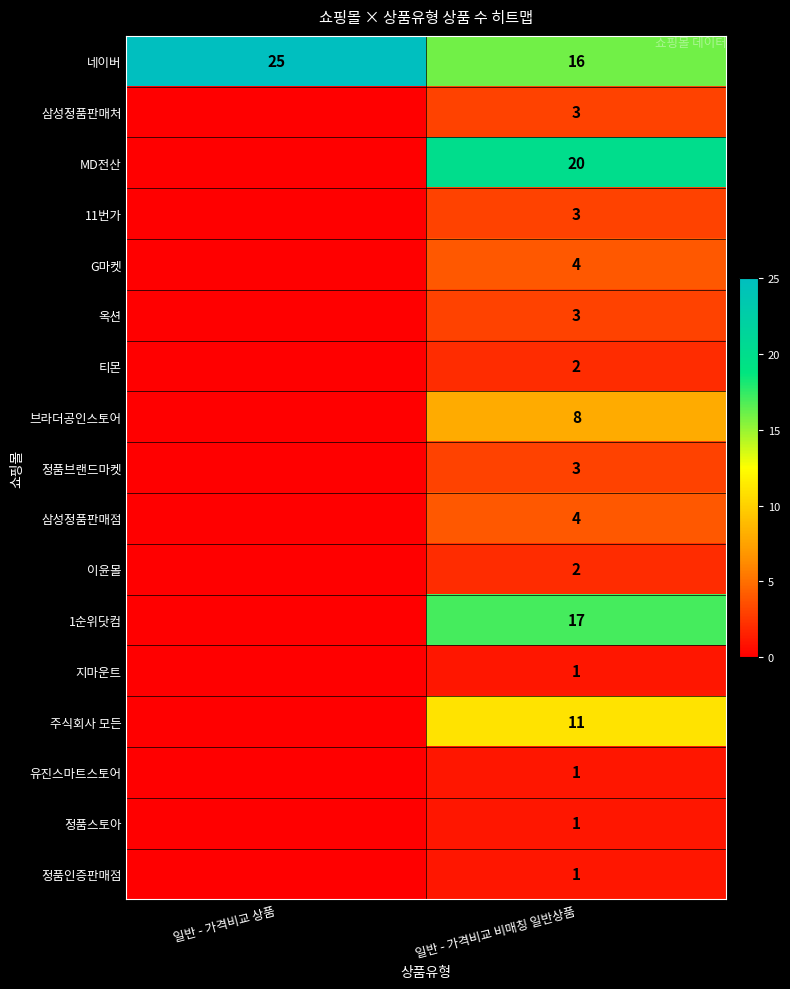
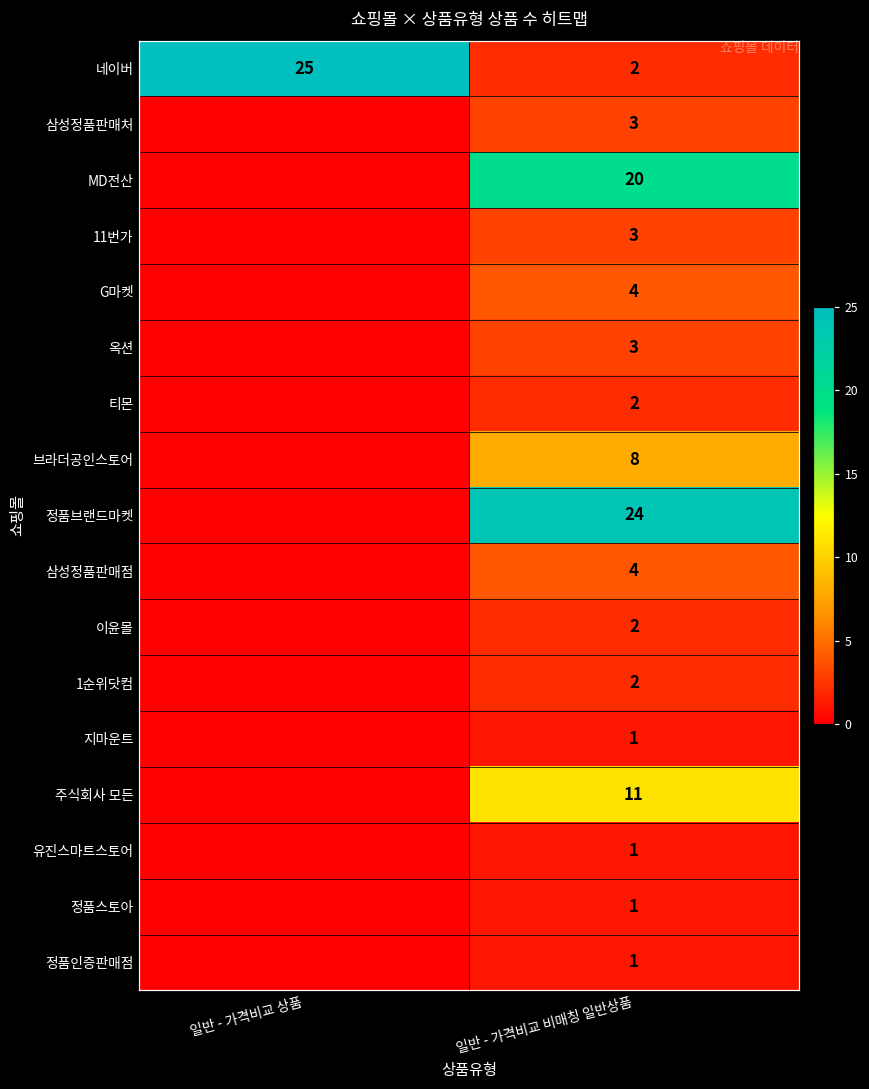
네이버, 일반 - 가격비교 비매칭 일반상품: 16 -> 2
정품브랜드마켓, 일반 - 가격비교 비매칭 일반상품: 3 -> 24
1순위닷컴, 일반 - 가격비교 비매칭 일반상품: 17 -> 2
